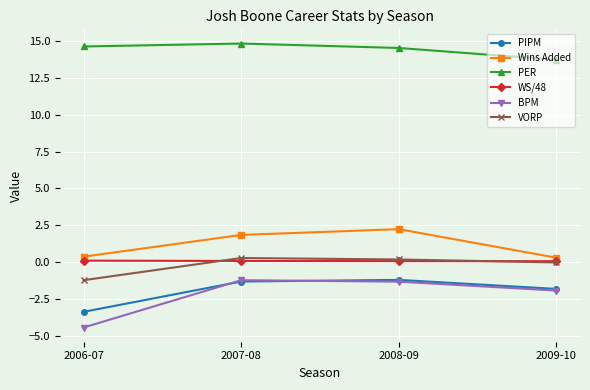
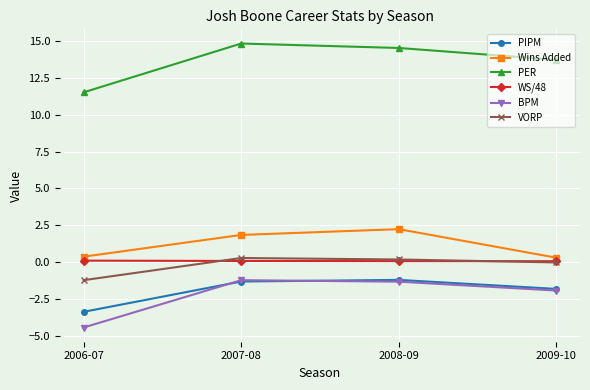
PER, 2006-07: 14.6 -> 11.5
